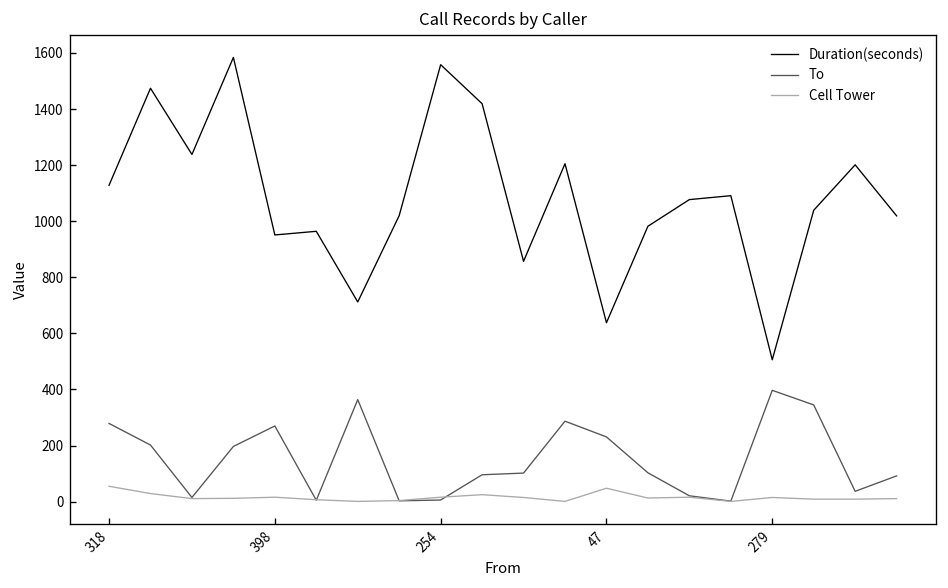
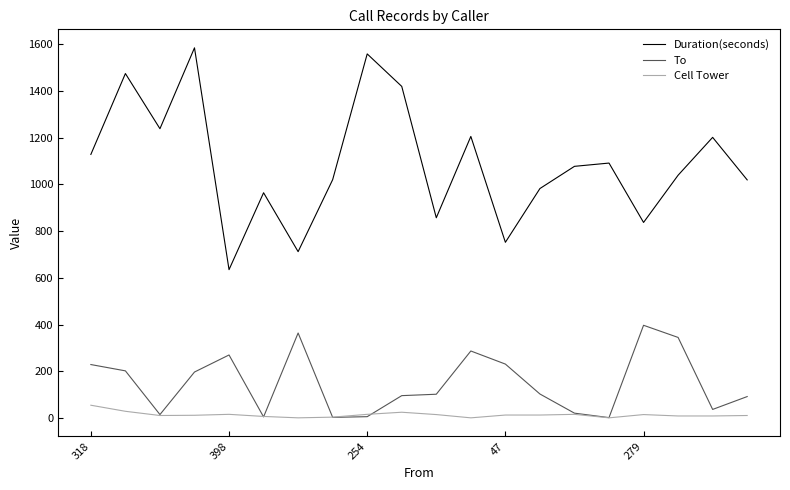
To, 318: 280 -> 230
Duration(seconds), 398: 950 -> 640
Duration(seconds), 47: 640 -> 750
Cell Tower, 47: 50 -> 10
Duration(seconds), 279: 510 -> 840
